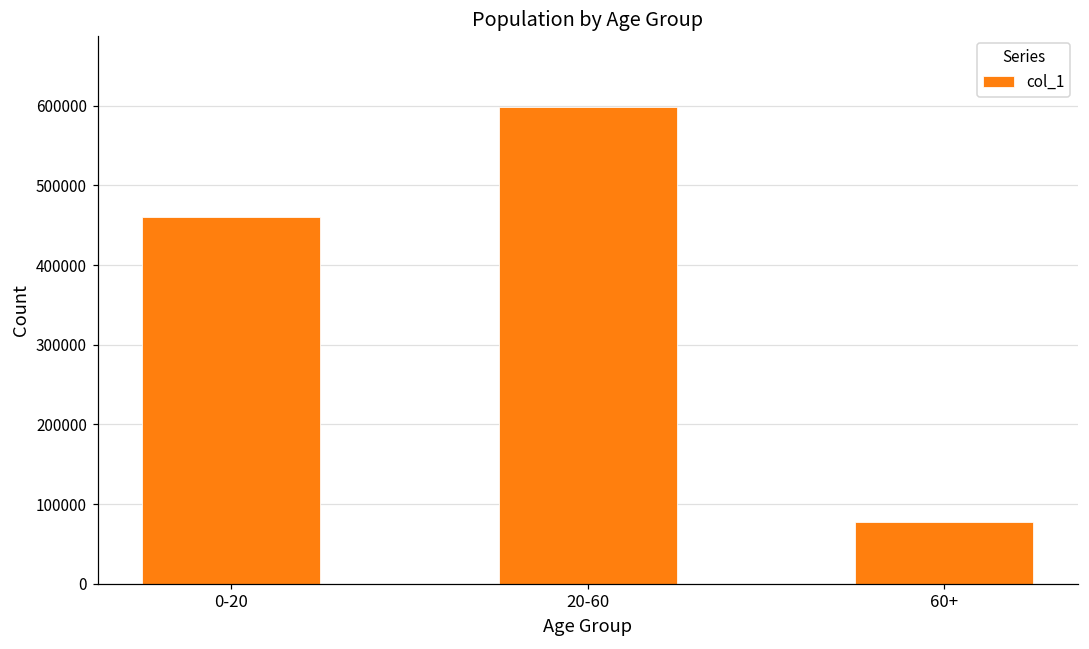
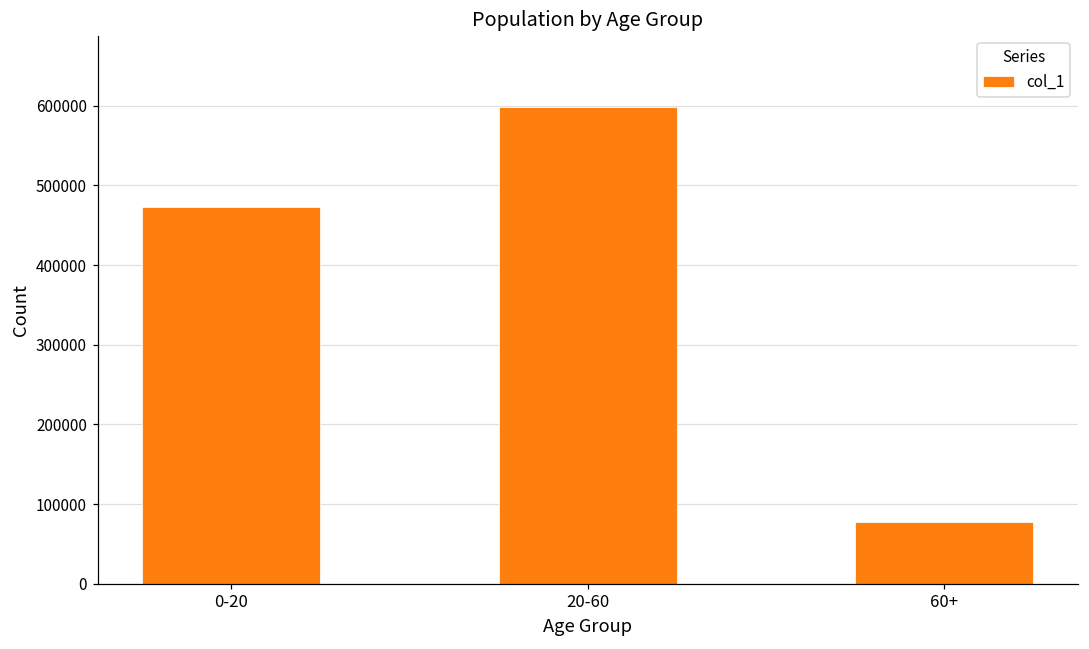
0-20: 460000 -> 470000
